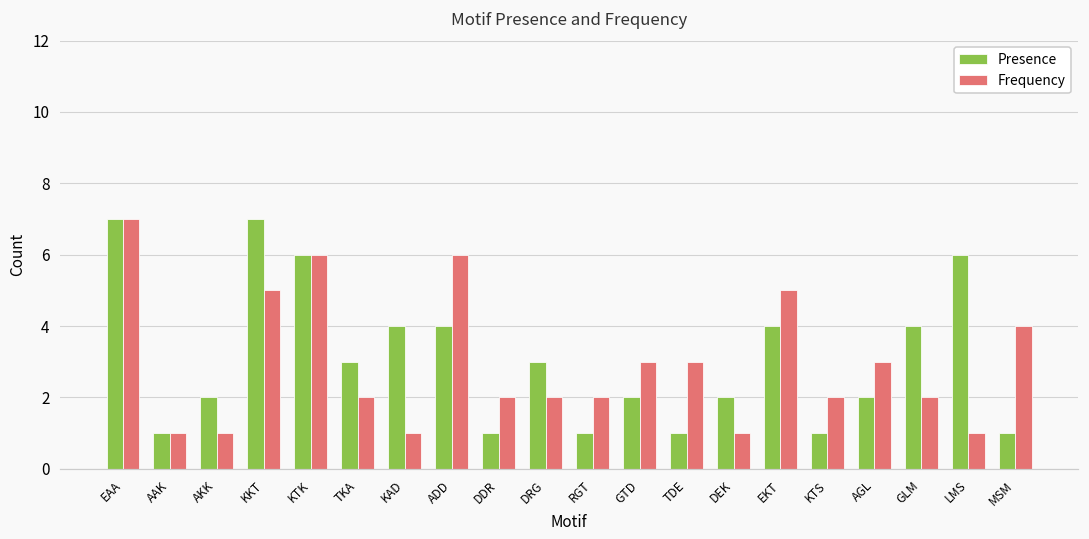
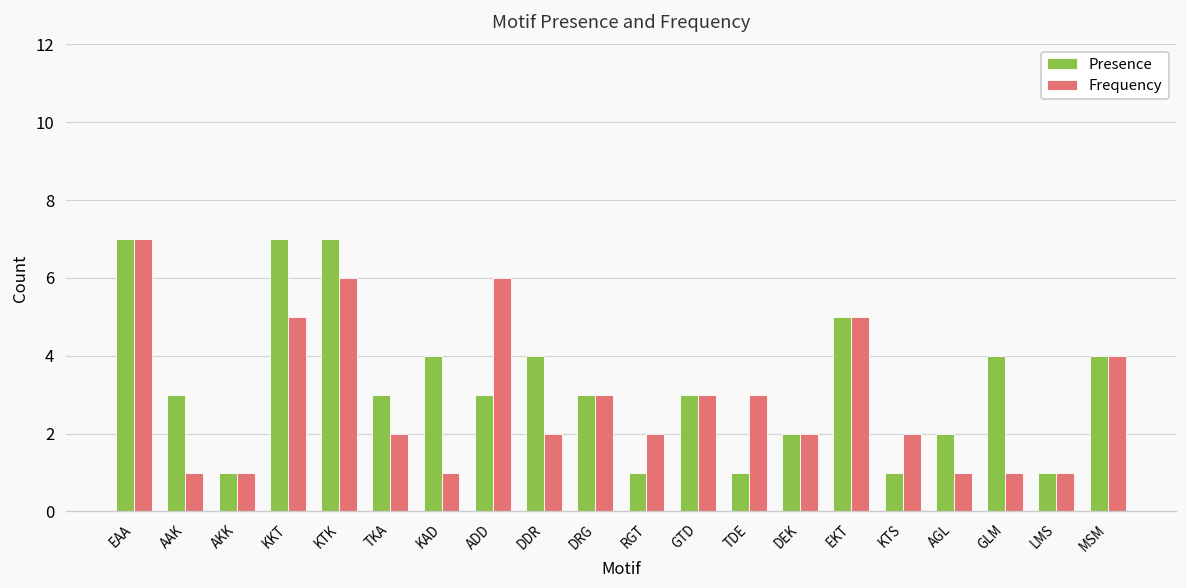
Presence, AAK: 1 -> 3
Presence, AKK: 2 -> 1
Presence, KTK: 6 -> 7
Presence, ADD: 4 -> 3
Presence, DDR: 1 -> 4
Frequency, DRG: 2 -> 3
Presence, GTD: 2 -> 3
Frequency, DEK: 1 -> 2
Presence, EKT: 4 -> 5
Frequency, AGL: 3 -> 1
Frequency, GLM: 2 -> 1
Presence, LMS: 6 -> 1
Presence, MSM: 1 -> 4
